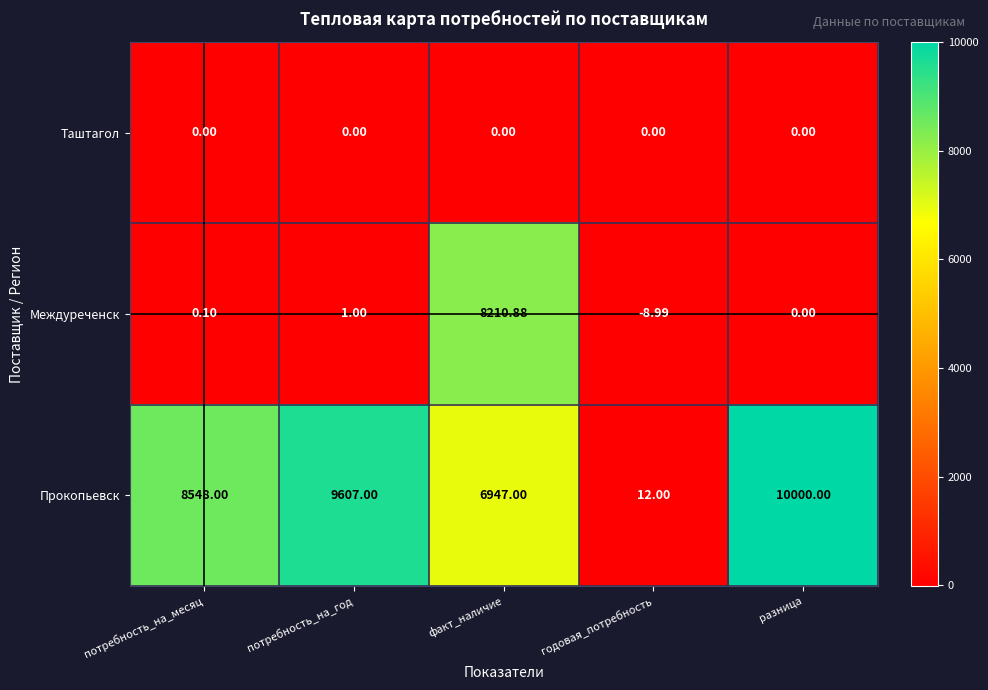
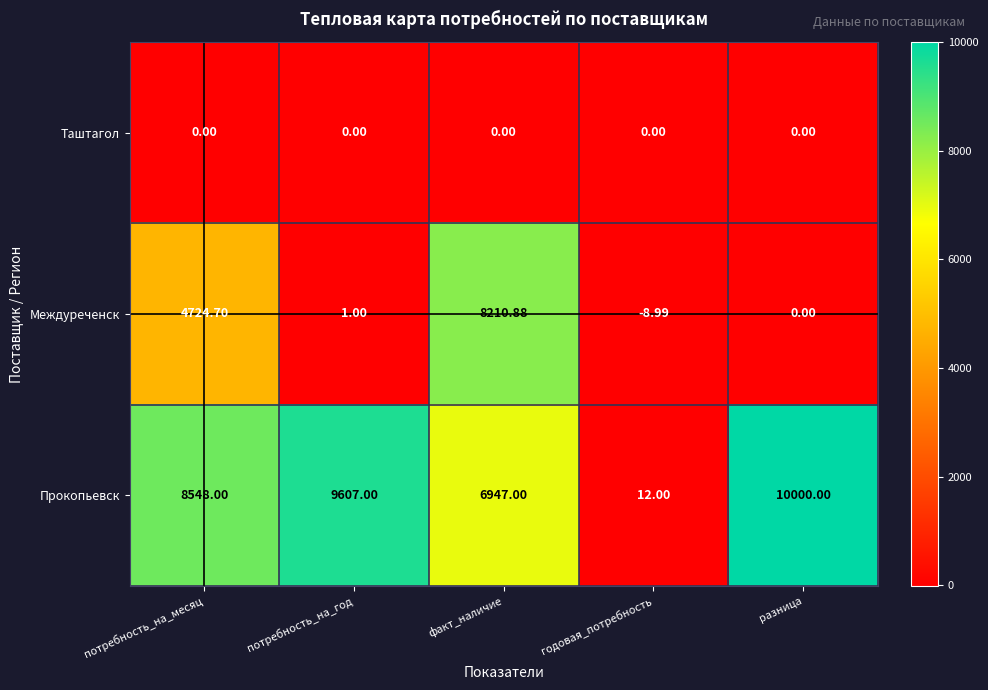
Междуреченск, потребность_на_месяц: 0.10 -> 4724.70
